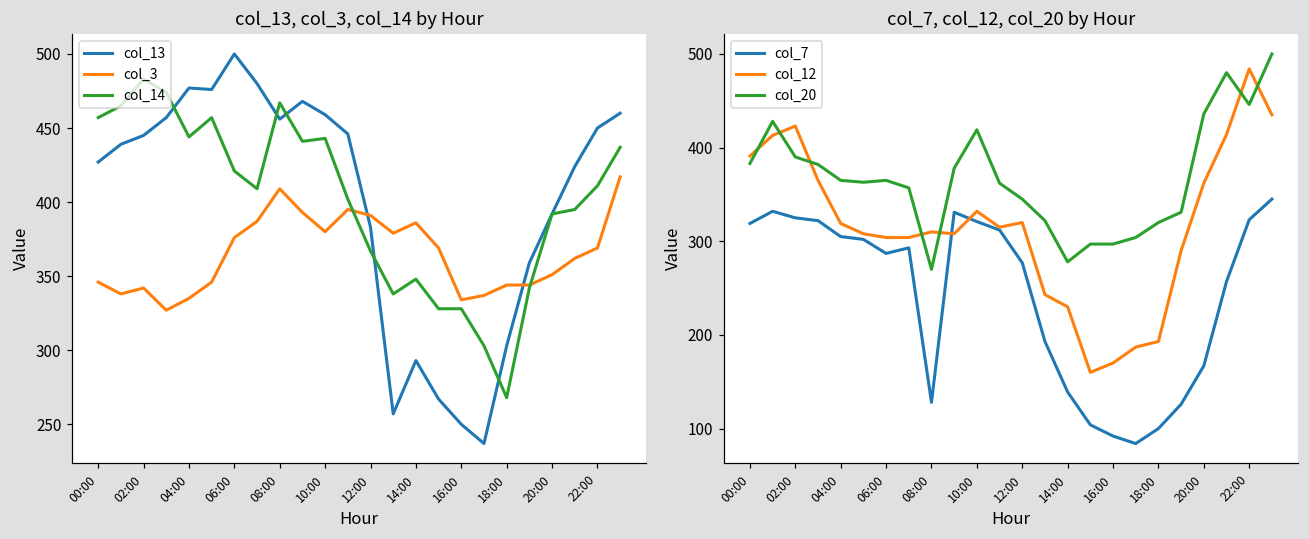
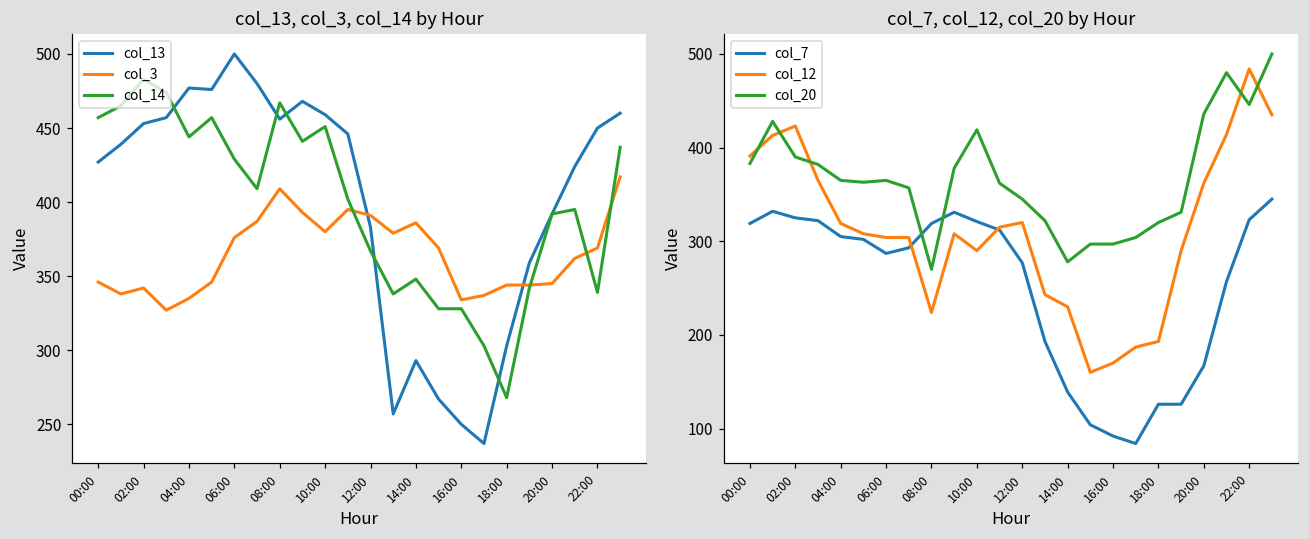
col_13, col_3, col_14 by Hour, col_13, 02:00: 445 -> 453
col_13, col_3, col_14 by Hour, col_14, 06:00: 421 -> 429
col_13, col_3, col_14 by Hour, col_14, 10:00: 443 -> 451
col_13, col_3, col_14 by Hour, col_3, 20:00: 351 -> 345
col_13, col_3, col_14 by Hour, col_14, 22:00: 411 -> 339
col_7, col_12, col_20 by Hour, col_7, 08:00: 130 -> 320
col_7, col_12, col_20 by Hour, col_12, 08:00: 310 -> 220
col_7, col_12, col_20 by Hour, col_12, 10:00: 330 -> 290
col_7, col_12, col_20 by Hour, col_7, 18:00: 100 -> 130
